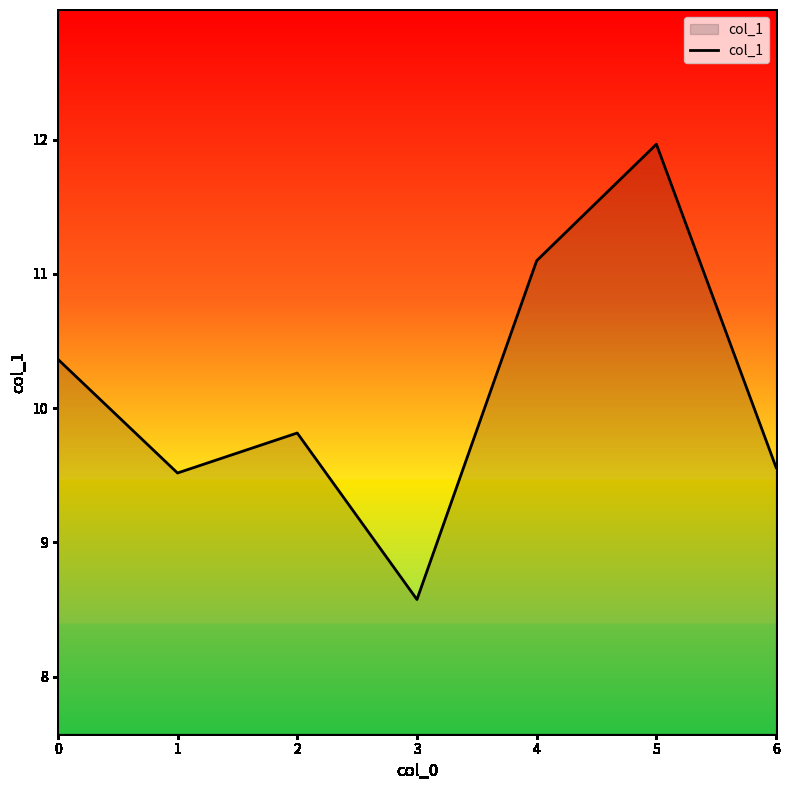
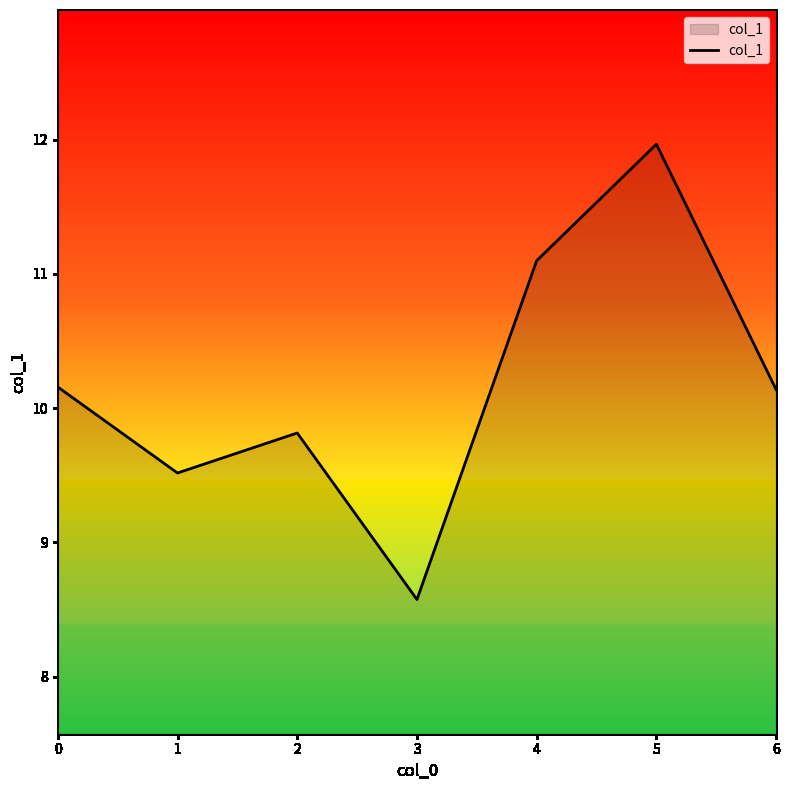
0: 10.37 -> 10.16
6: 9.56 -> 10.14
